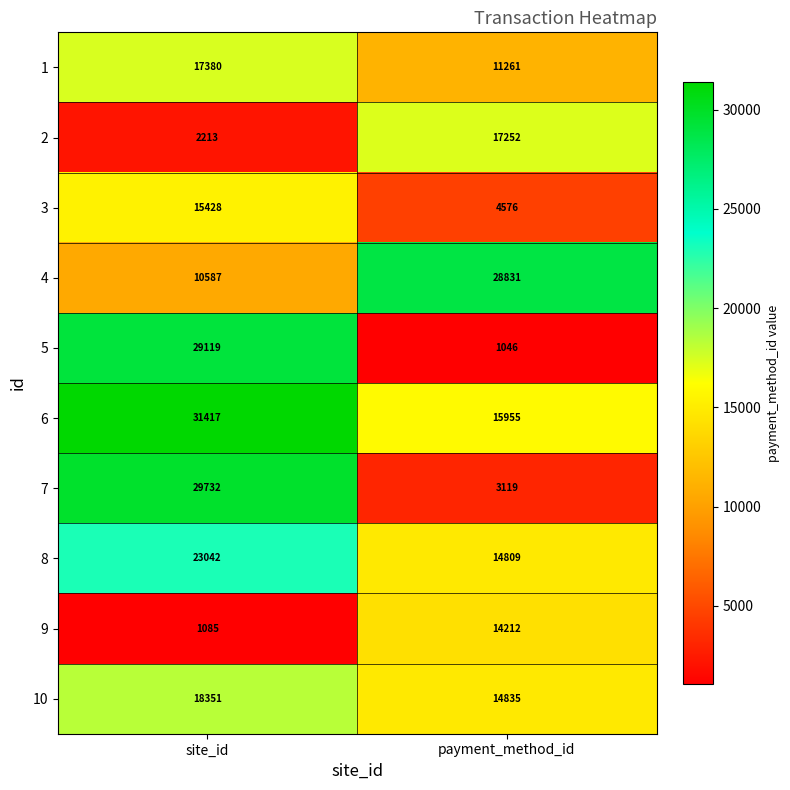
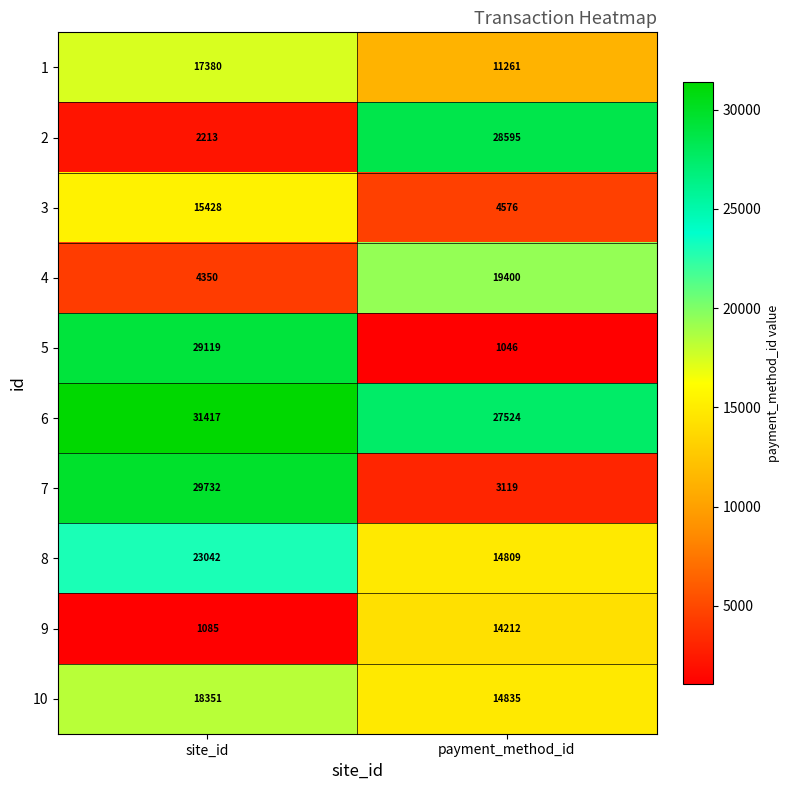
2, payment_method_id: 17252 -> 28595
4, site_id: 10587 -> 4350
4, payment_method_id: 28831 -> 19400
6, payment_method_id: 15955 -> 27524
